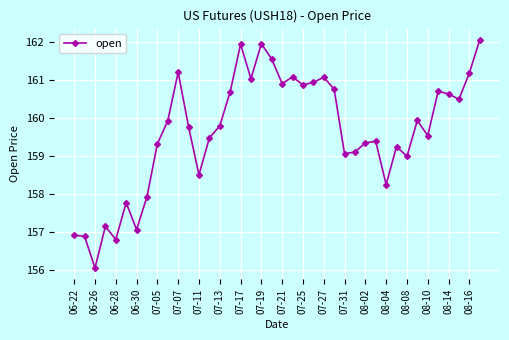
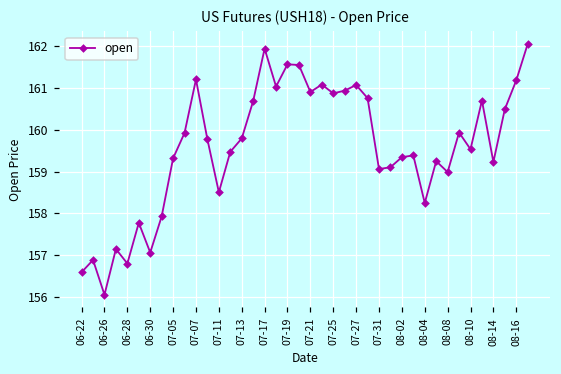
06-22: 156.9 -> 156.6
07-19: 162.0 -> 161.6
08-14: 160.6 -> 159.2
